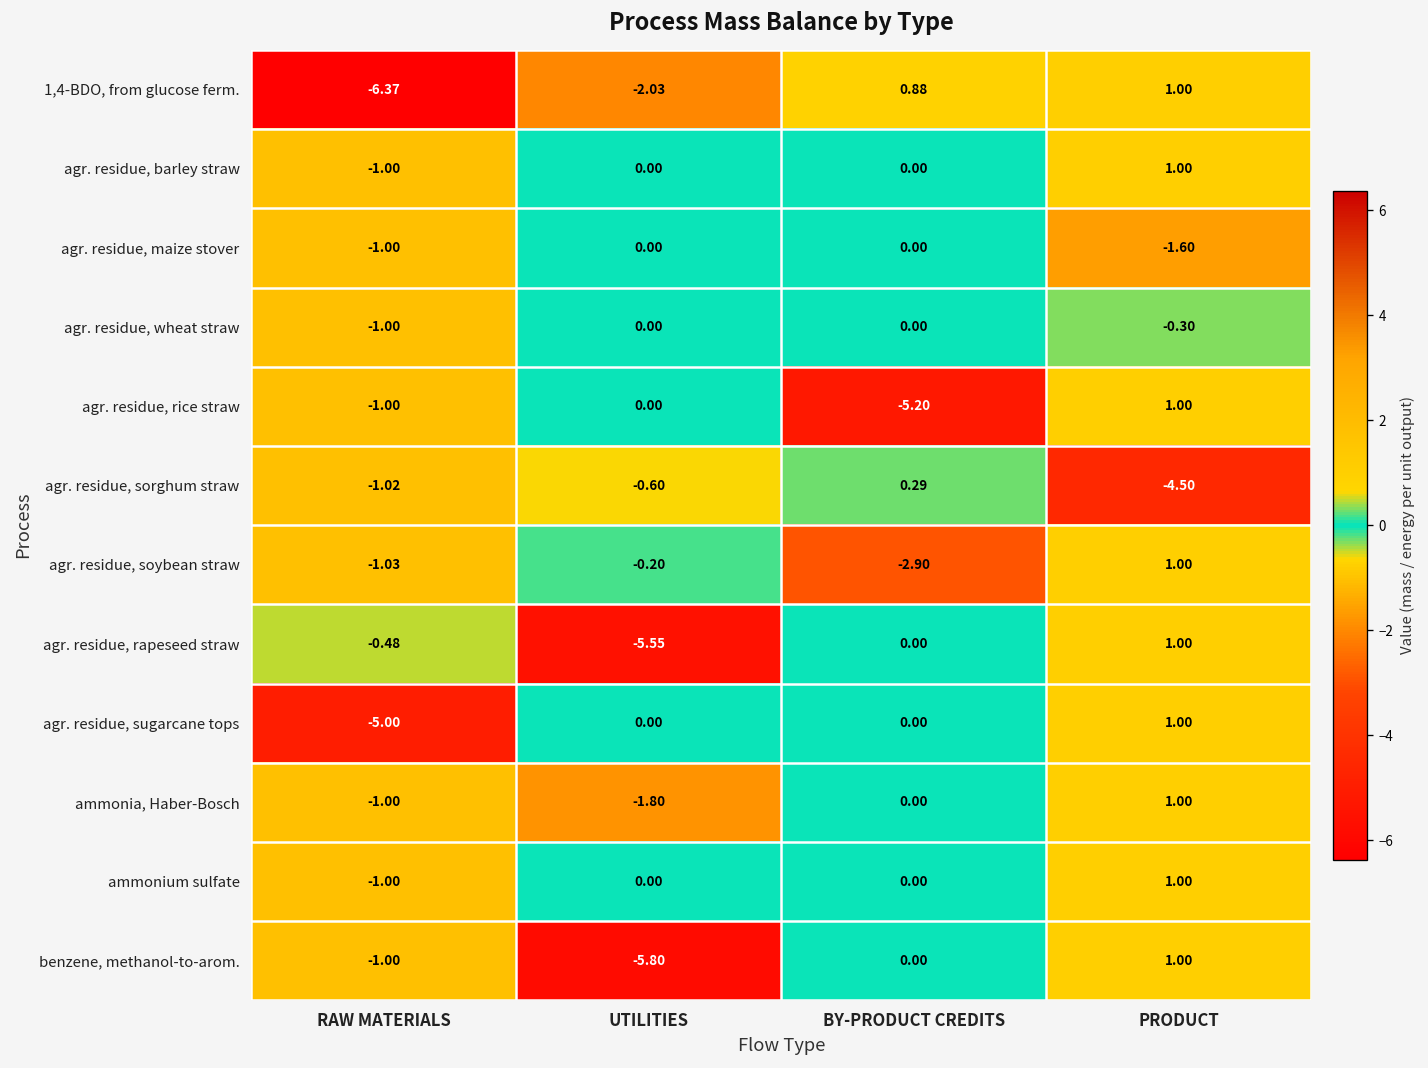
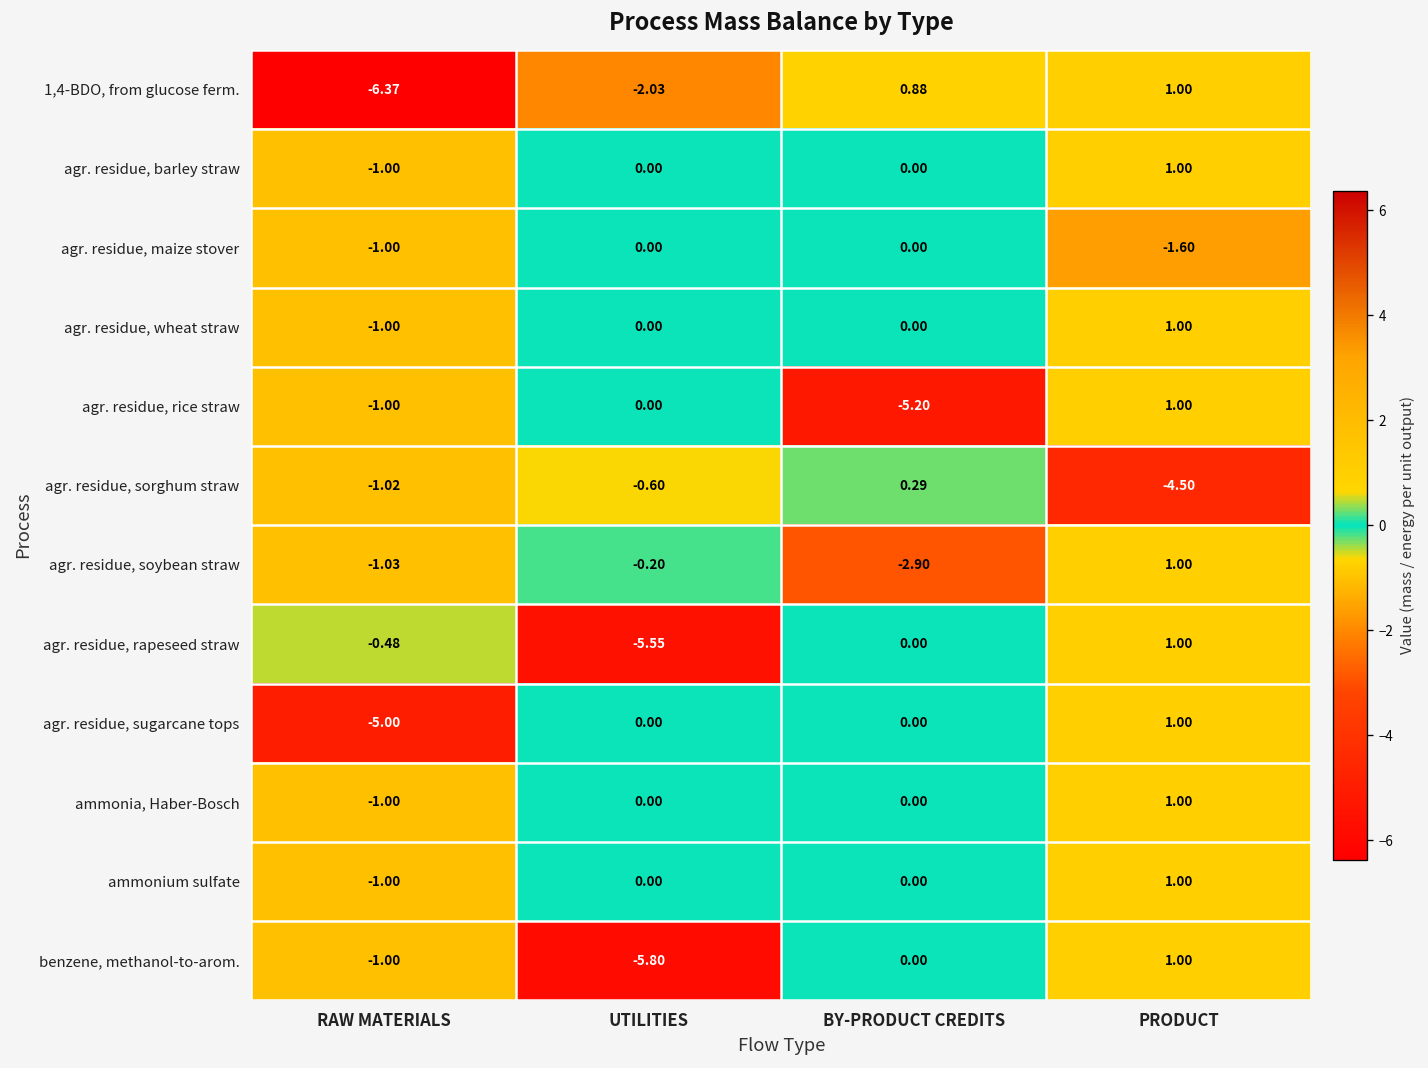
agr. residue, wheat straw, PRODUCT: -0.30 -> 1.00
ammonia, Haber-Bosch, UTILITIES: -1.80 -> 0.00
